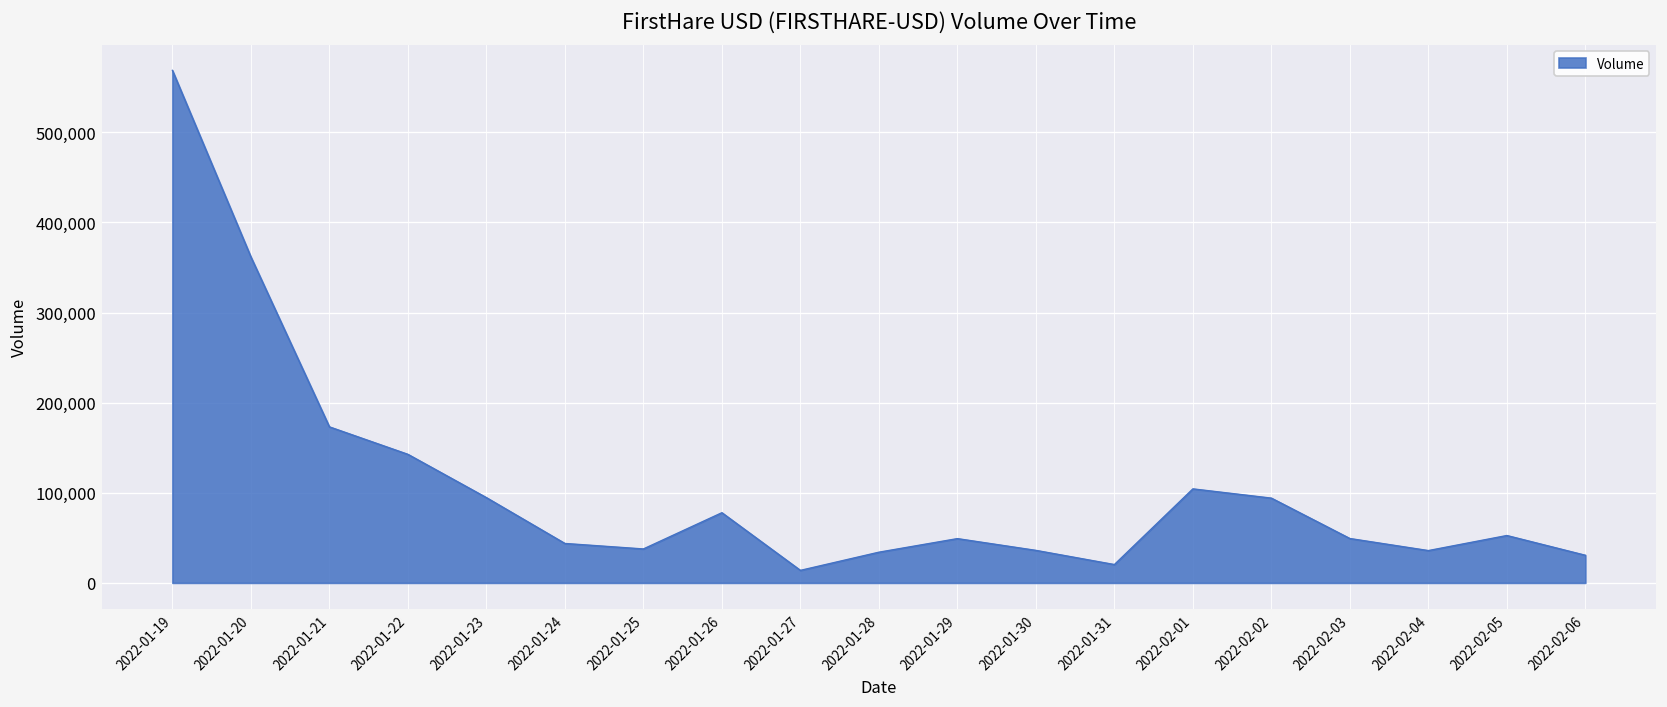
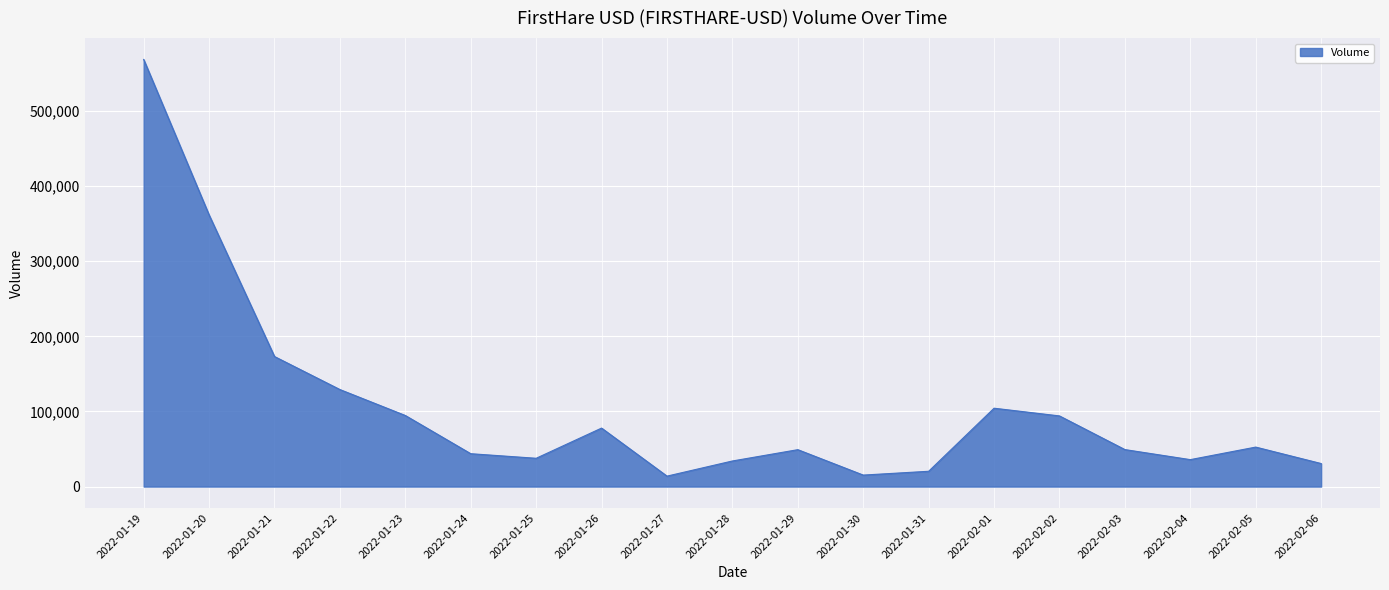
2022-01-22: 140,000 -> 130,000
2022-01-30: 40,000 -> 20,000
